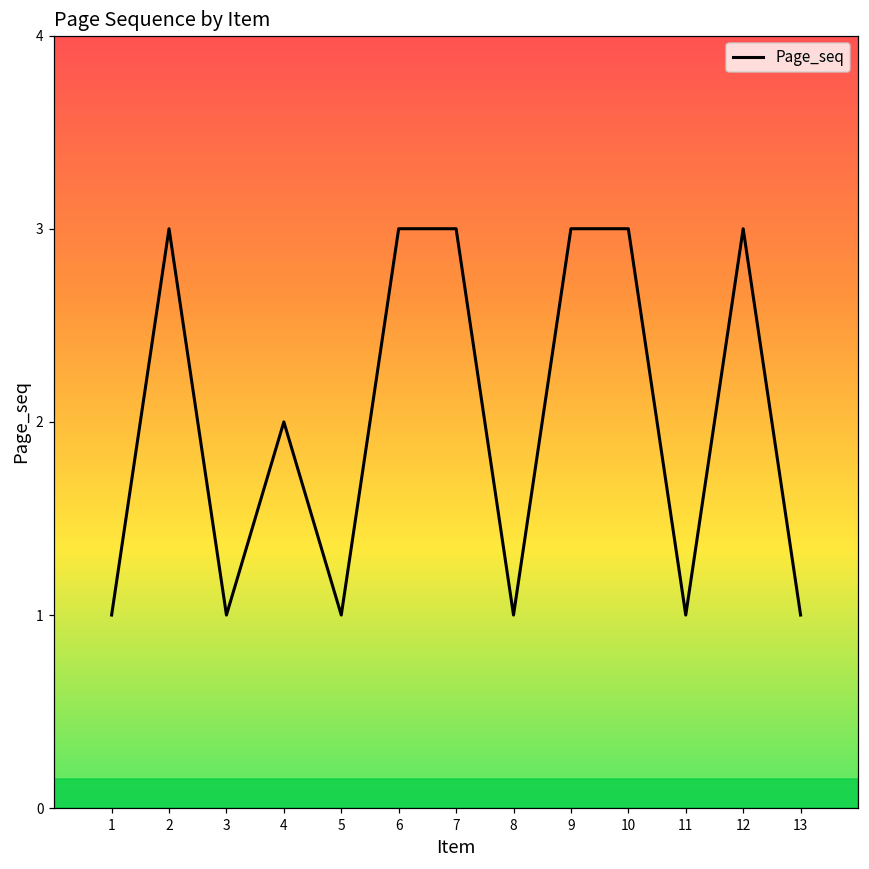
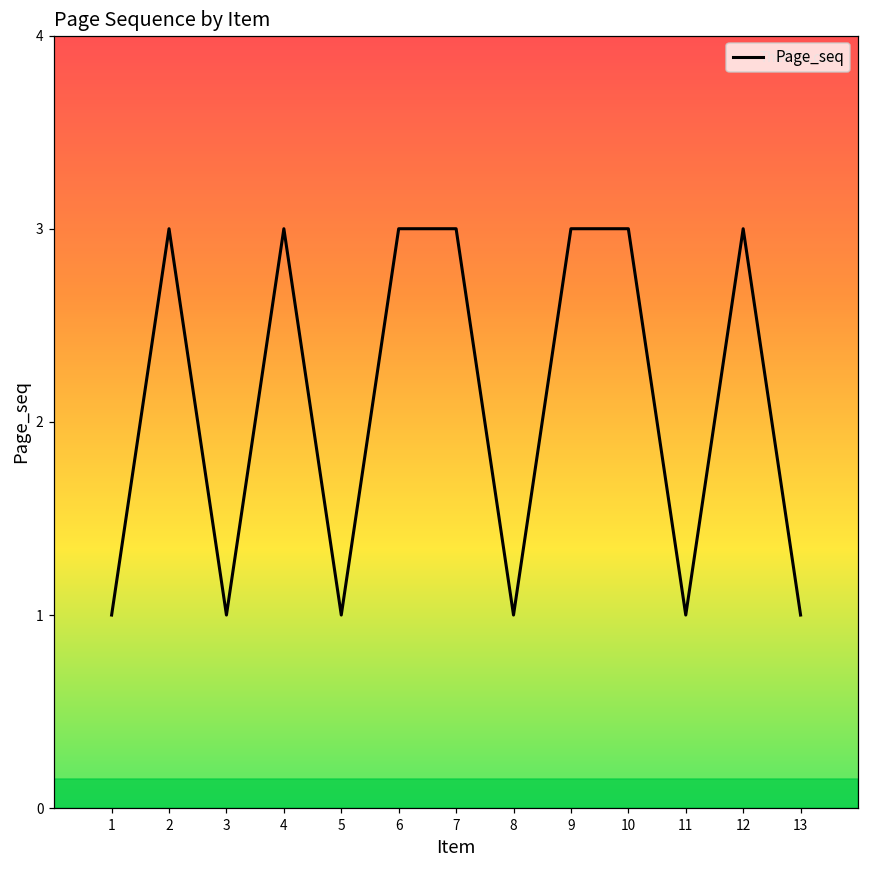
4: 2 -> 3
